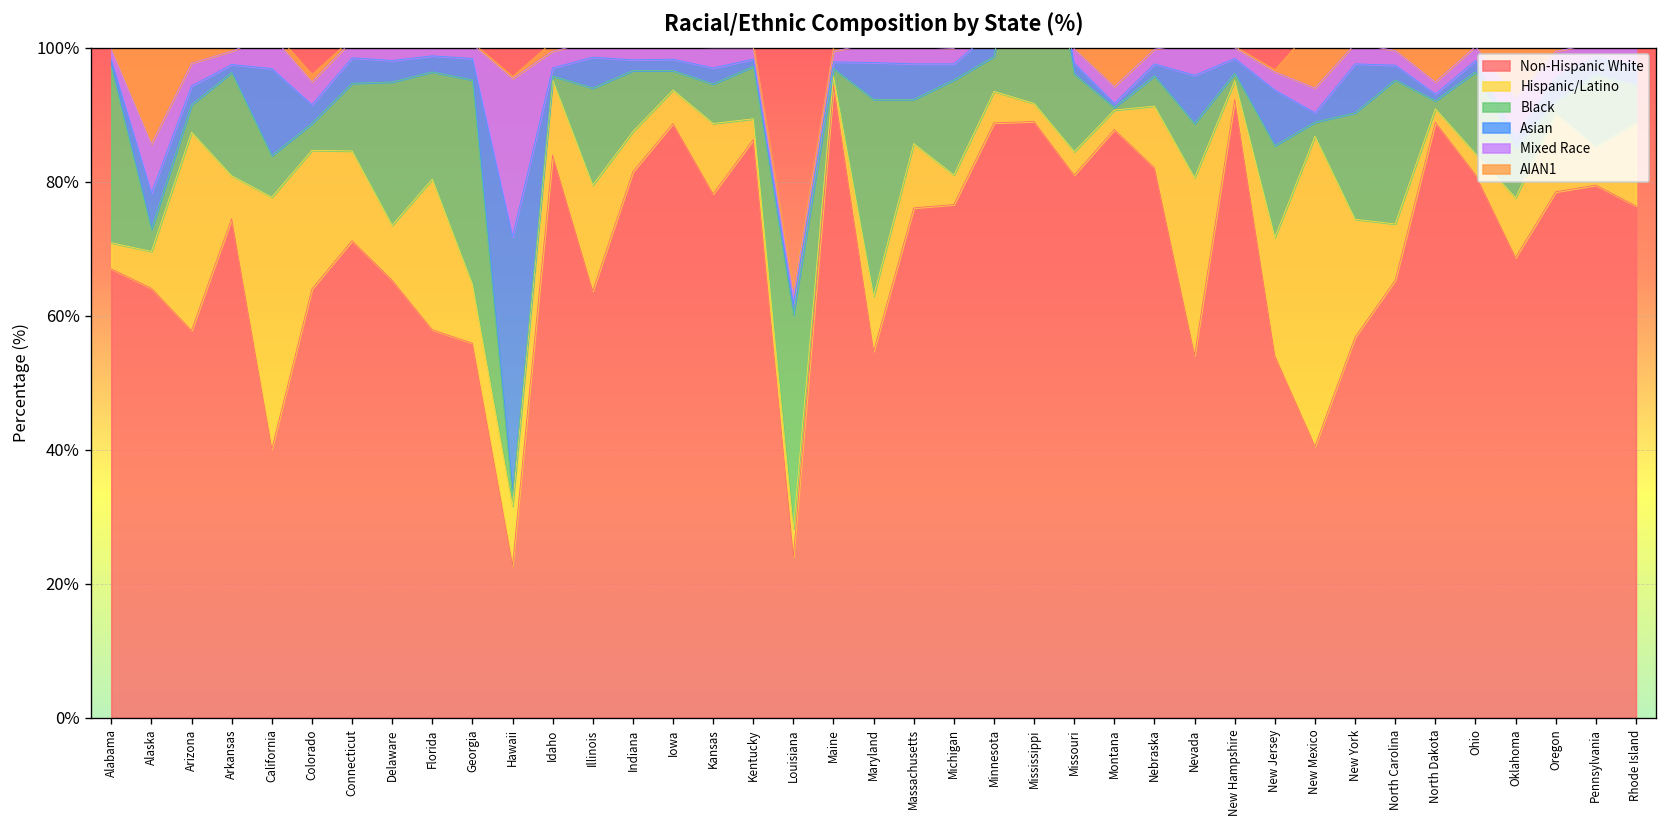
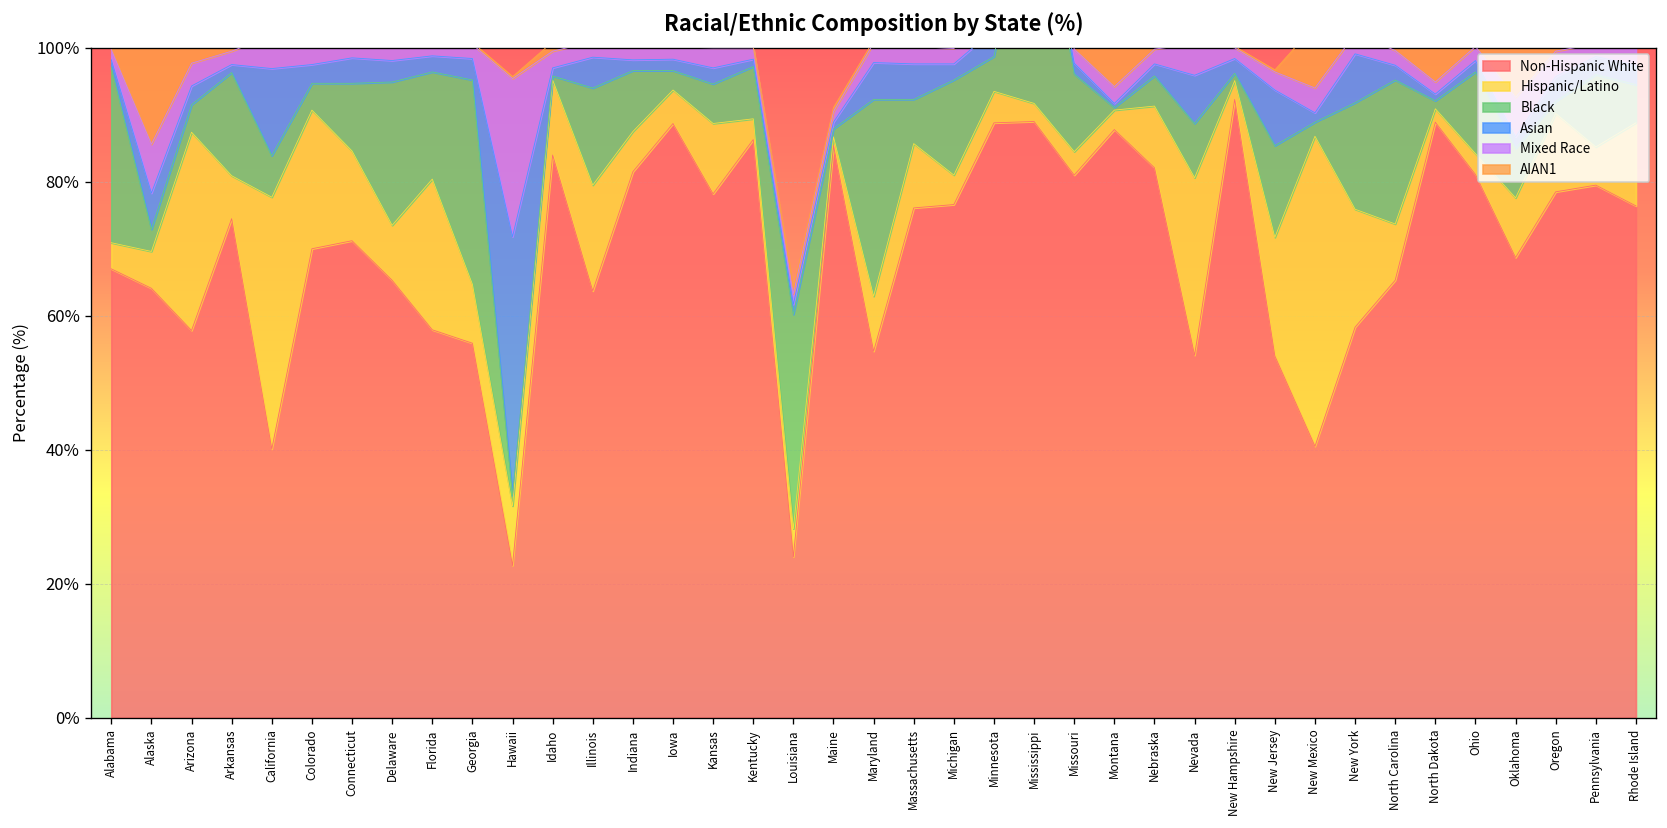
Non-Hispanic White, Colorado: 64% -> 70%
Non-Hispanic White, Maine: 94% -> 85%
Non-Hispanic White, New York: 57% -> 58%
